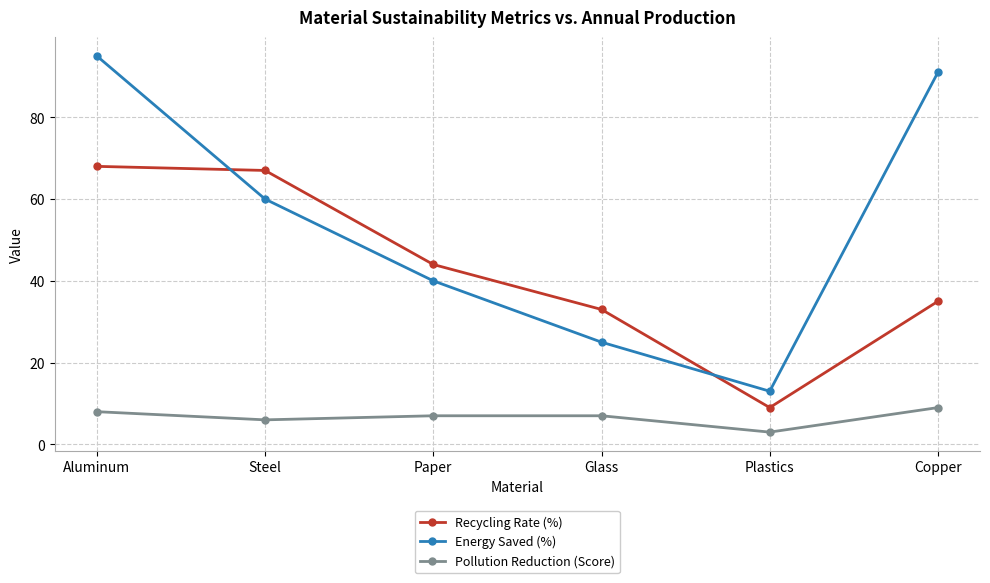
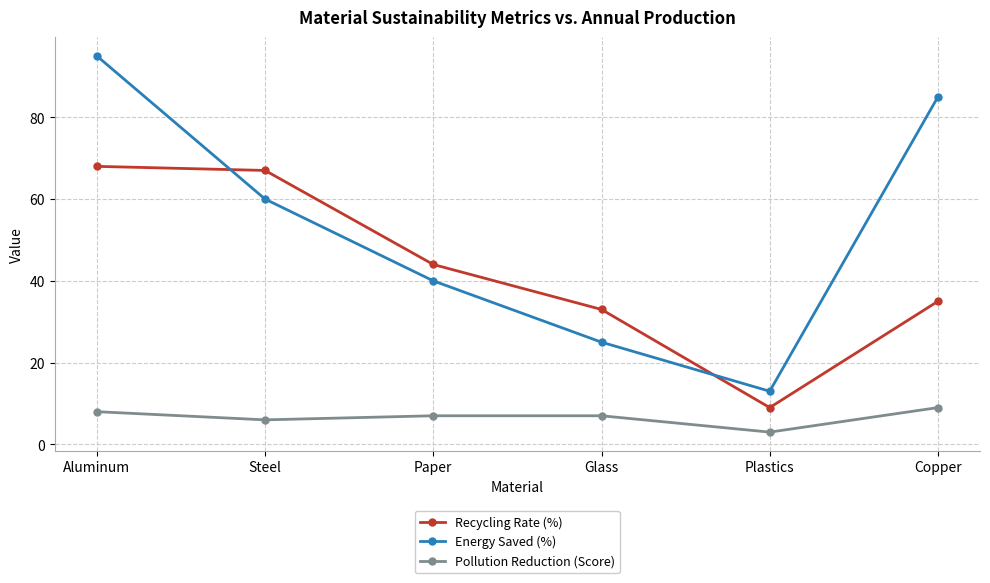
Energy Saved (%), Copper: 91 -> 85
